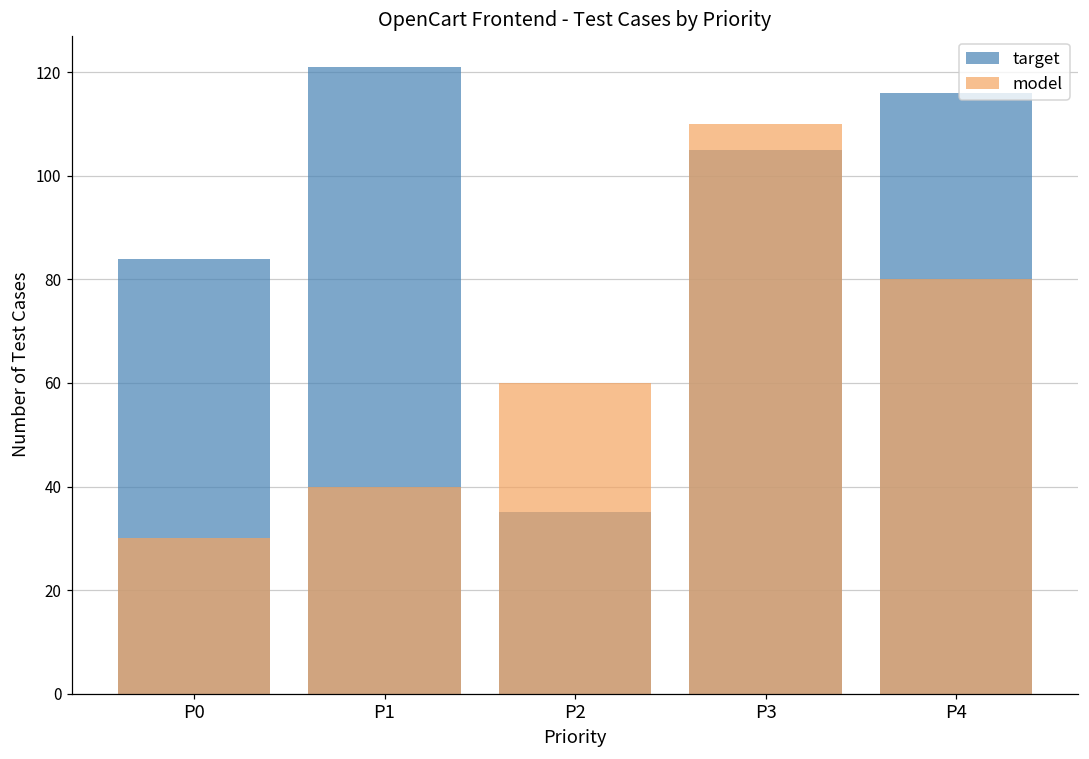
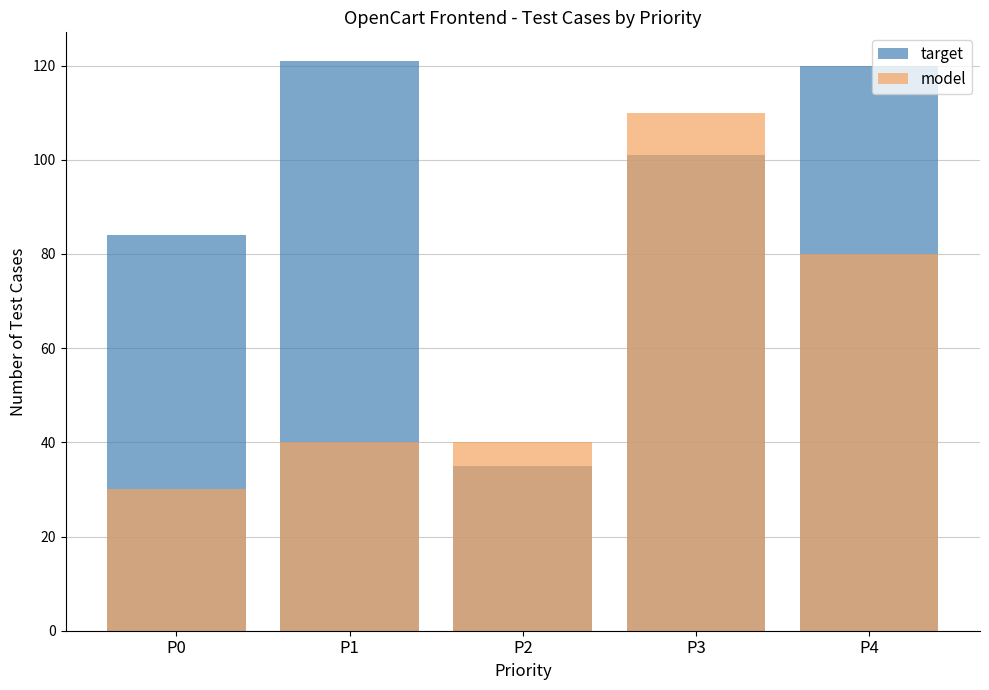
model, P2: 60 -> 40
target, P3: 105 -> 101
target, P4: 116 -> 120
